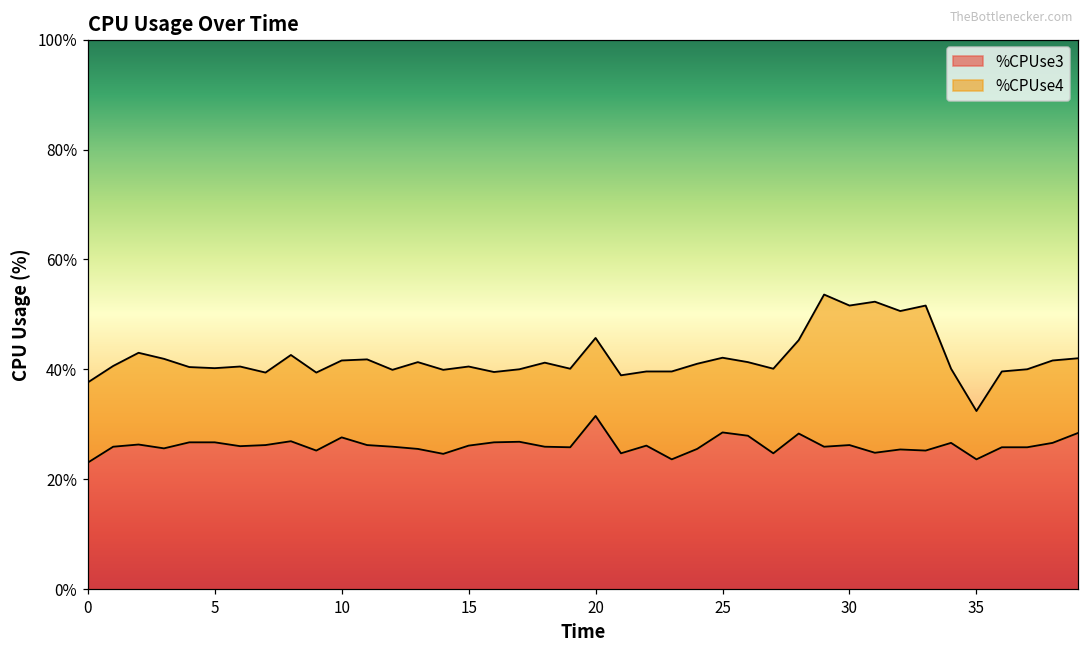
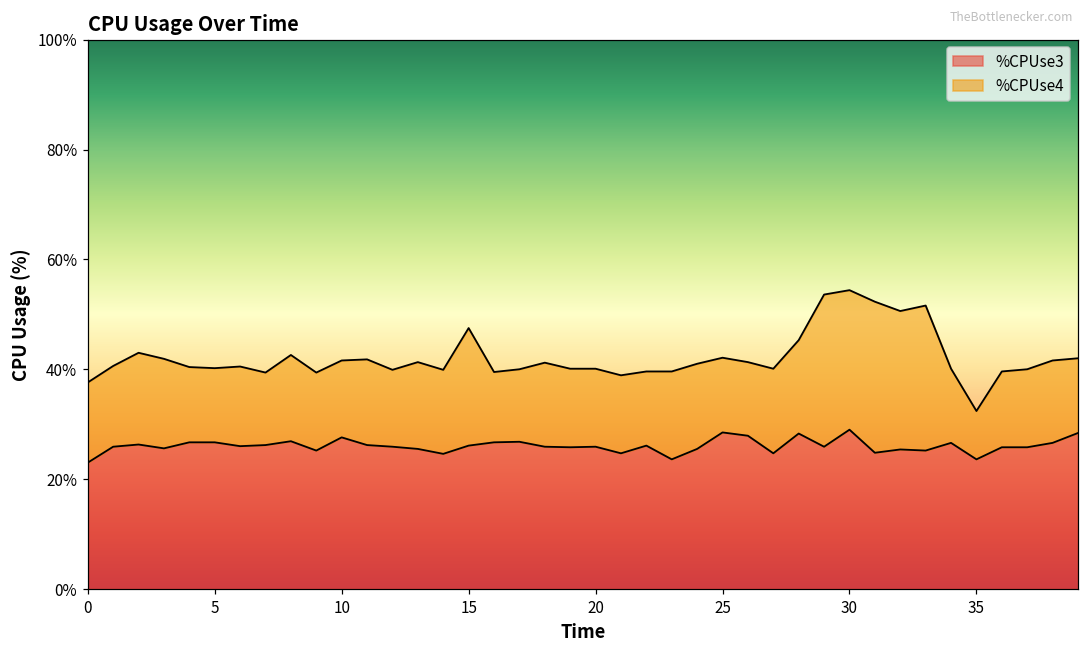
%CPUse4, 15: 14% -> 21%
%CPUse3, 20: 32% -> 26%
%CPUse3, 30: 26% -> 29%
